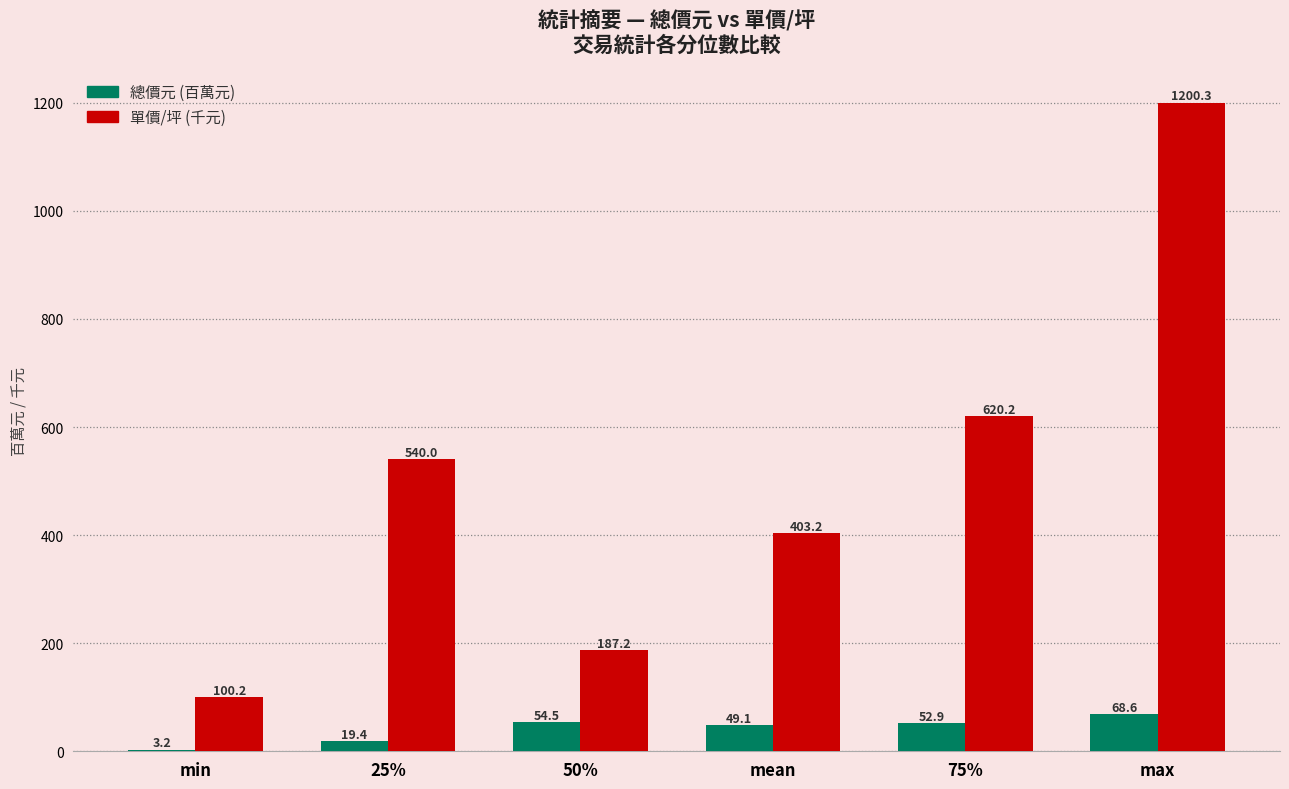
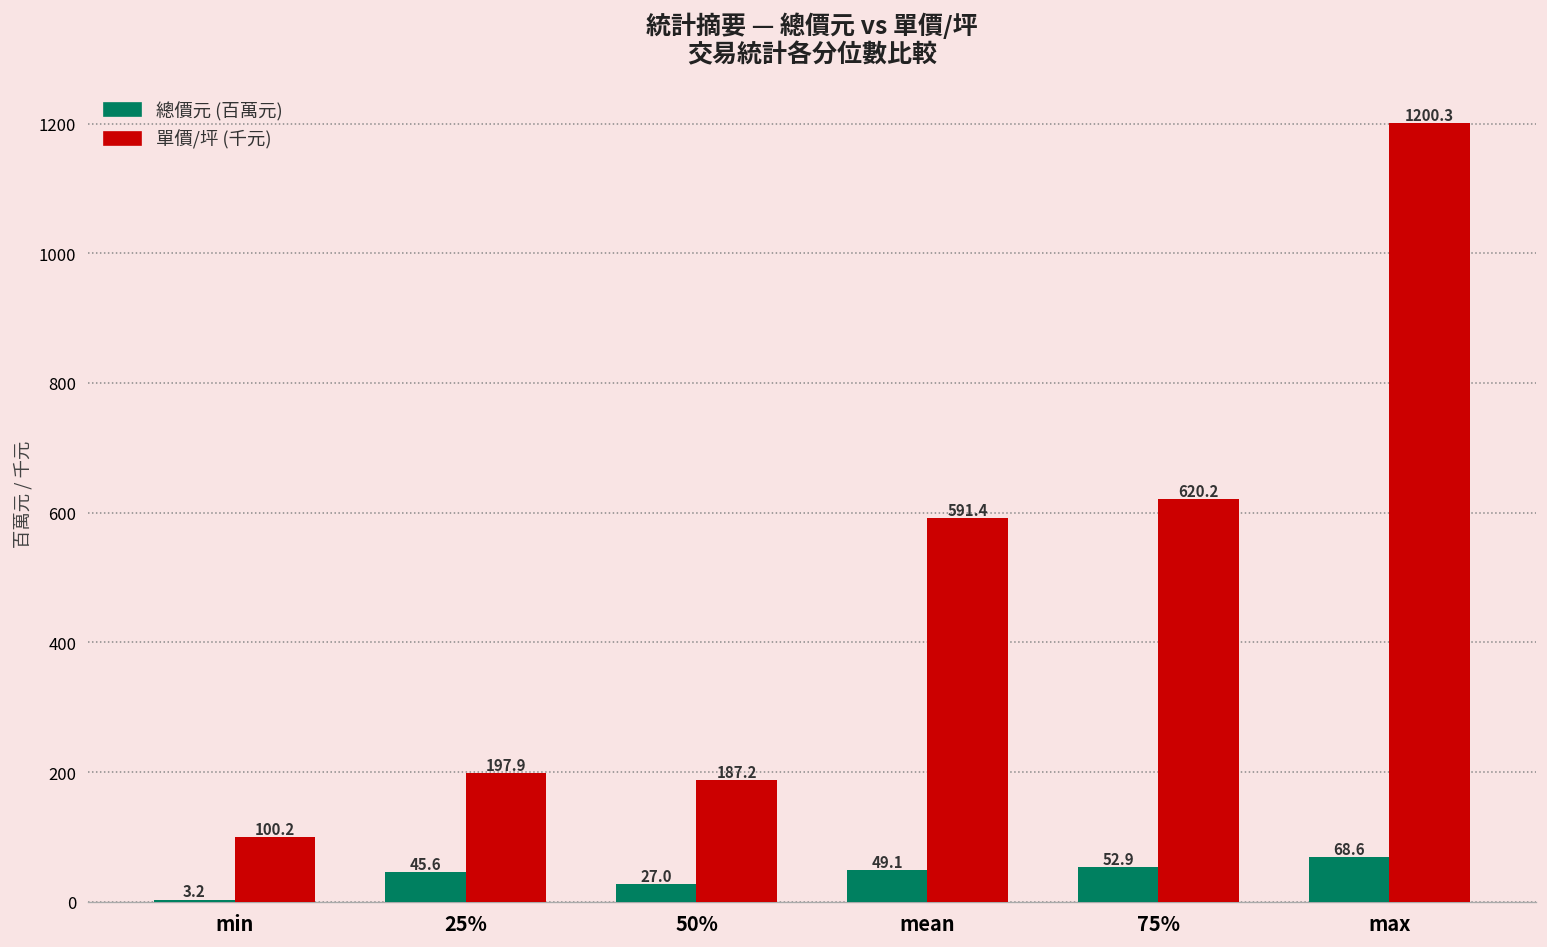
總價元 (百萬元), 25%: 19.4 -> 45.6
單價/坪 (千元), 25%: 540.0 -> 197.9
總價元 (百萬元), 50%: 54.5 -> 27.0
單價/坪 (千元), mean: 403.2 -> 591.4
